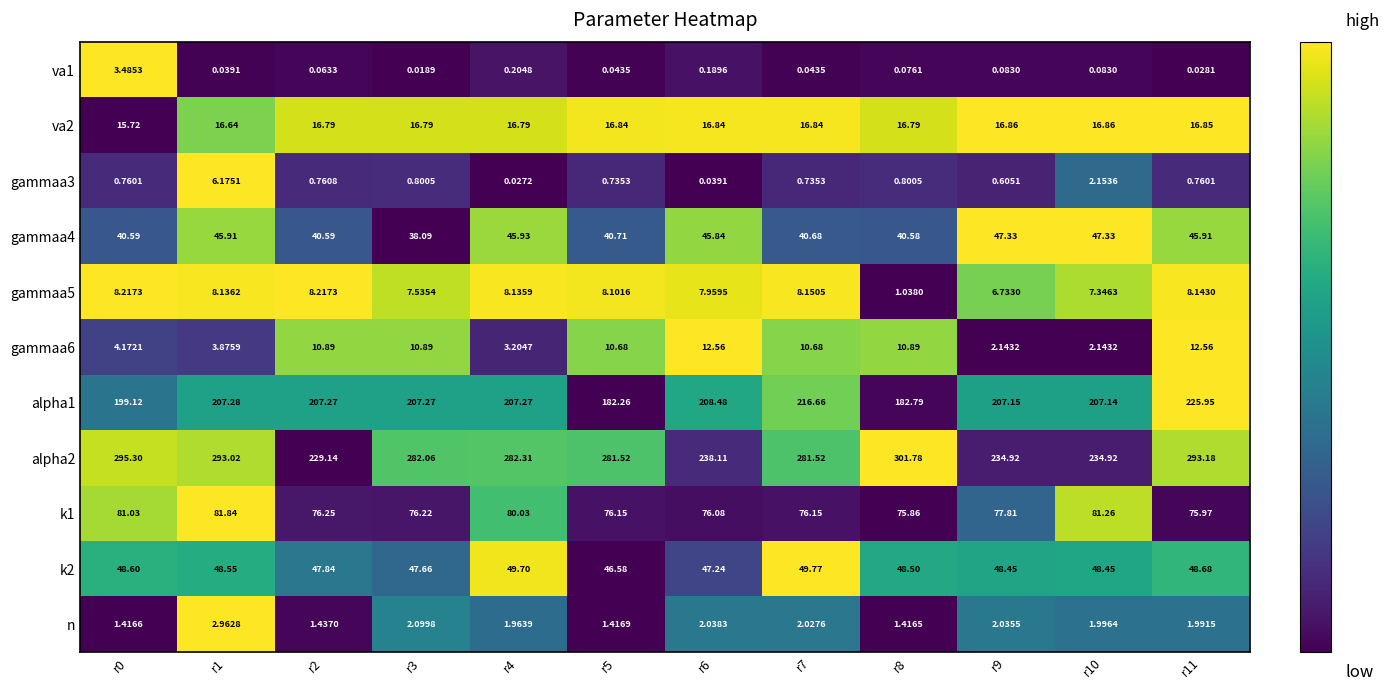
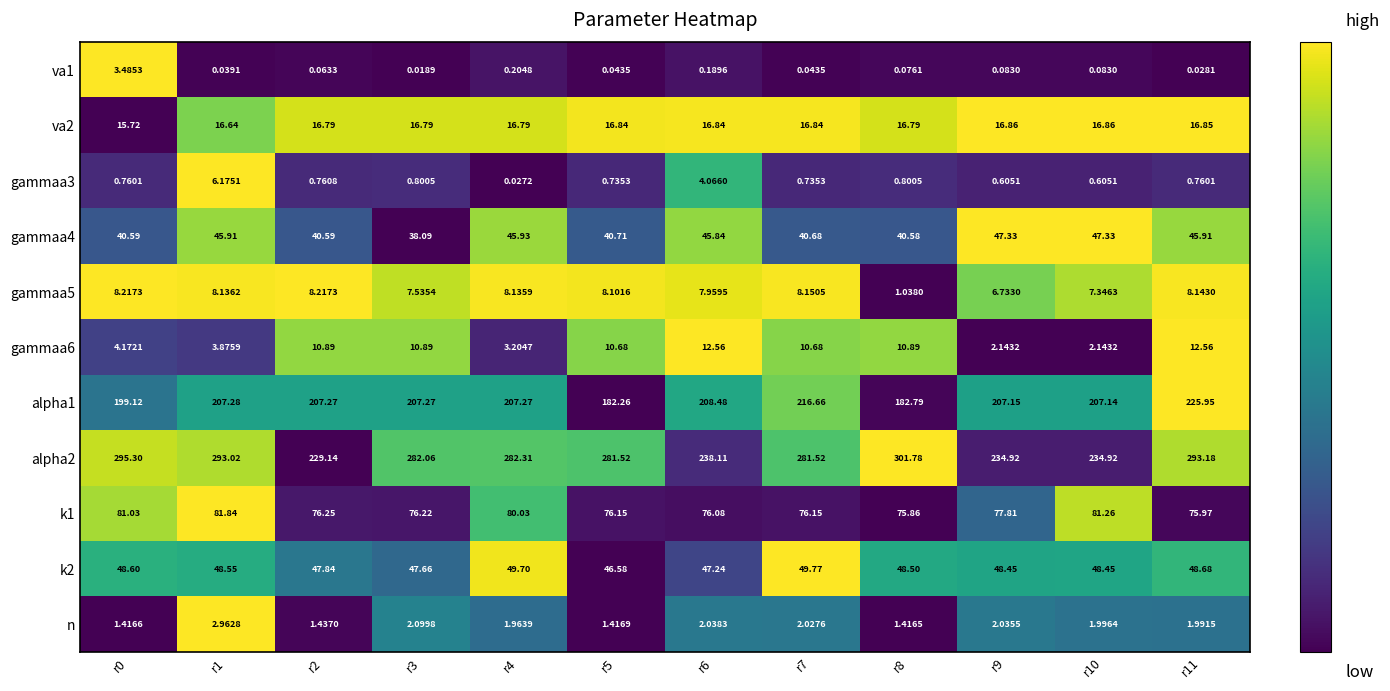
gammaa3, r6: 0.0391 -> 4.0660
gammaa3, r10: 2.1536 -> 0.6051
